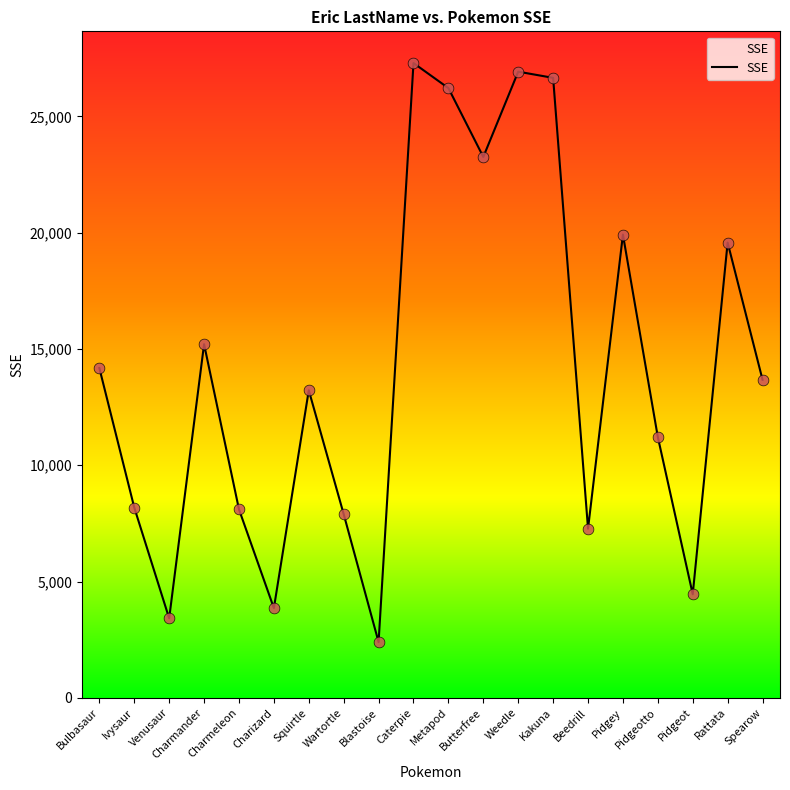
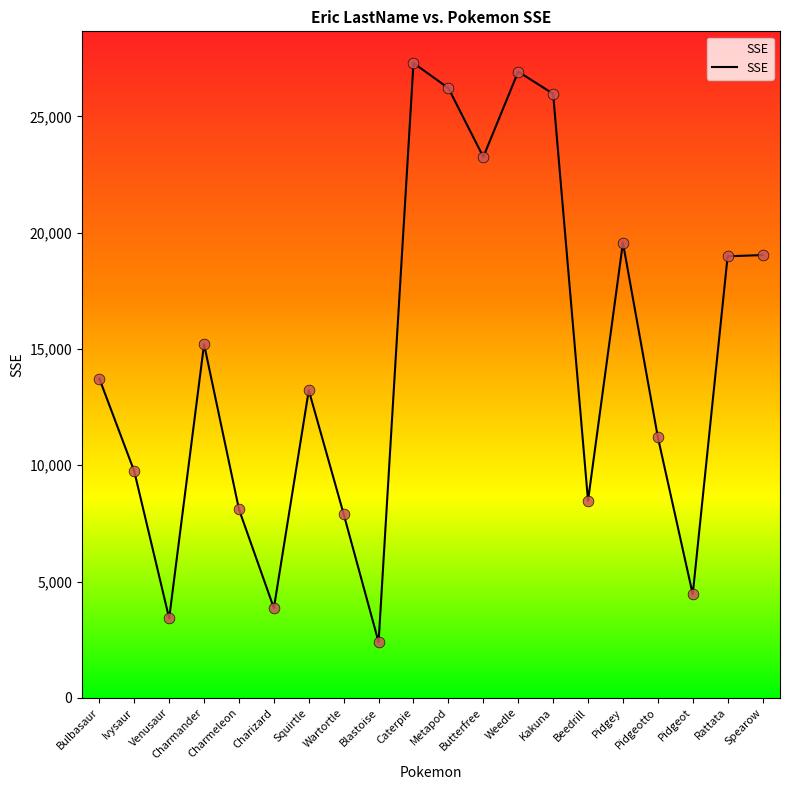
Bulbasaur: 14,200 -> 13,700
Ivysaur: 8,200 -> 9,700
Kakuna: 26,700 -> 26,000
Beedrill: 7,300 -> 8,500
Pidgey: 19,900 -> 19,600
Rattata: 19,600 -> 19,000
Spearow: 13,700 -> 19,000
